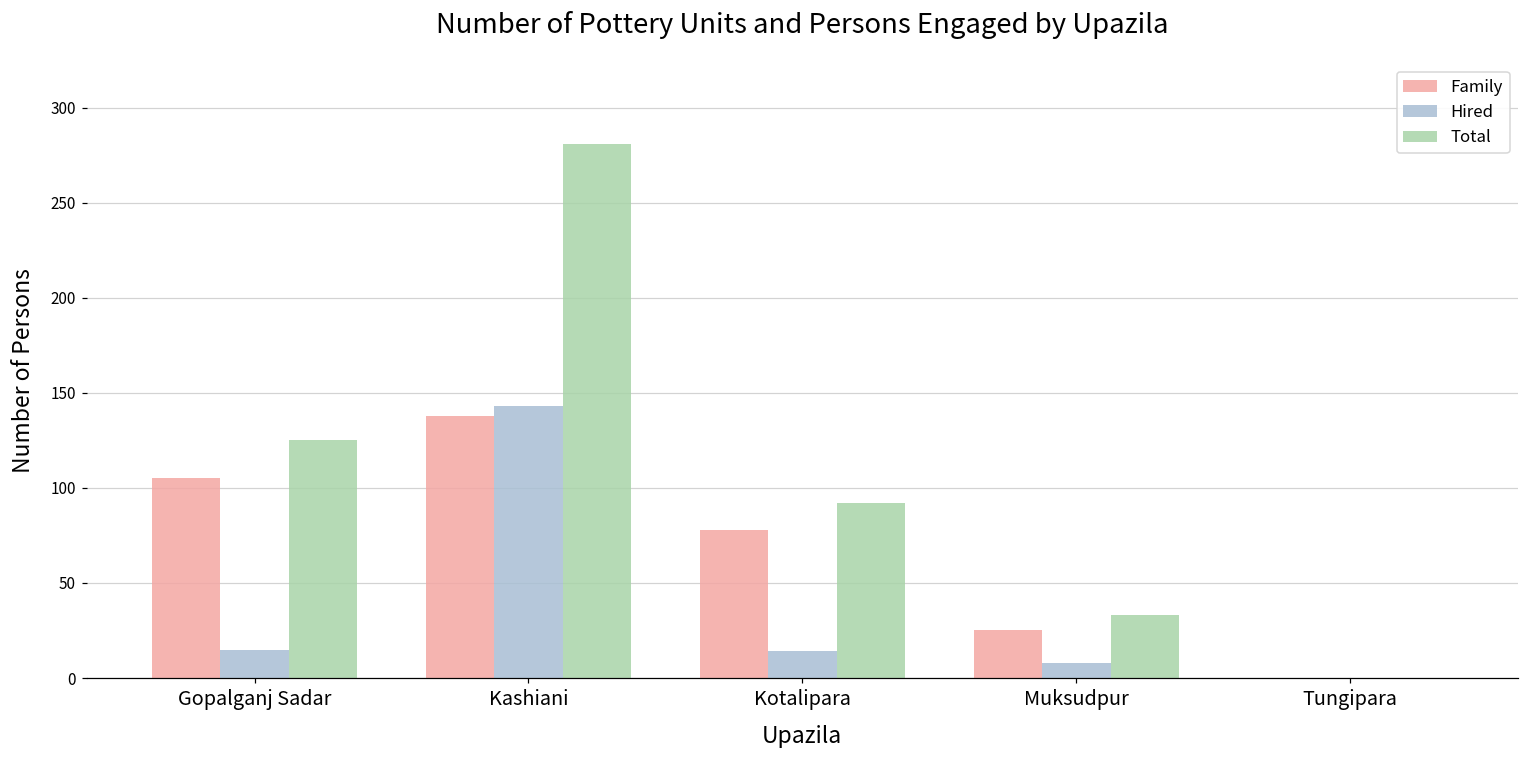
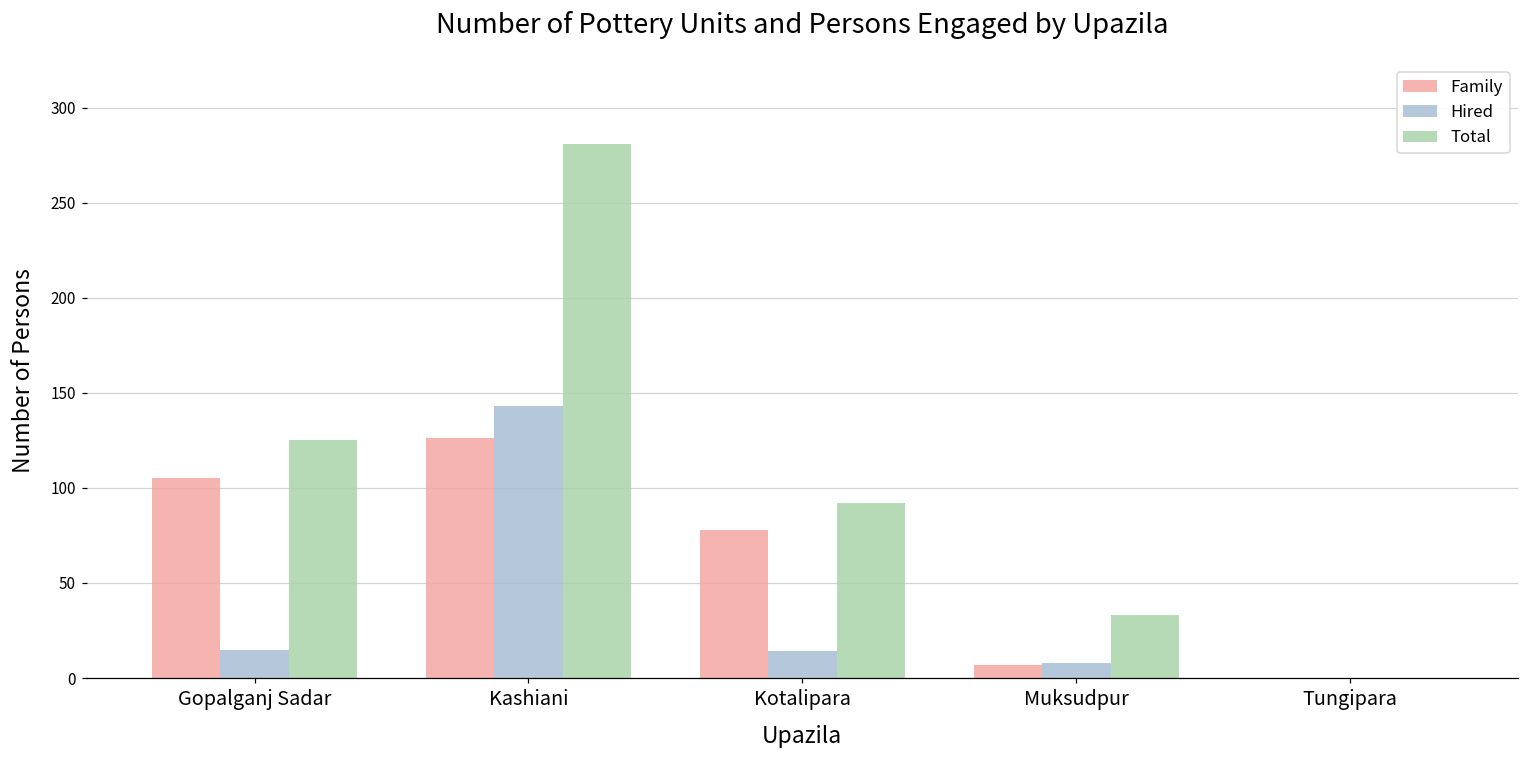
Family, Kashiani: 138 -> 126
Family, Muksudpur: 25 -> 7
